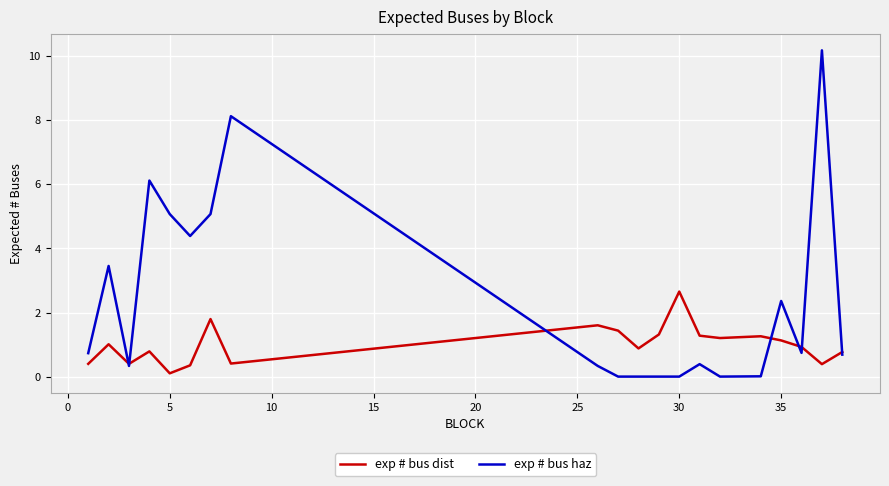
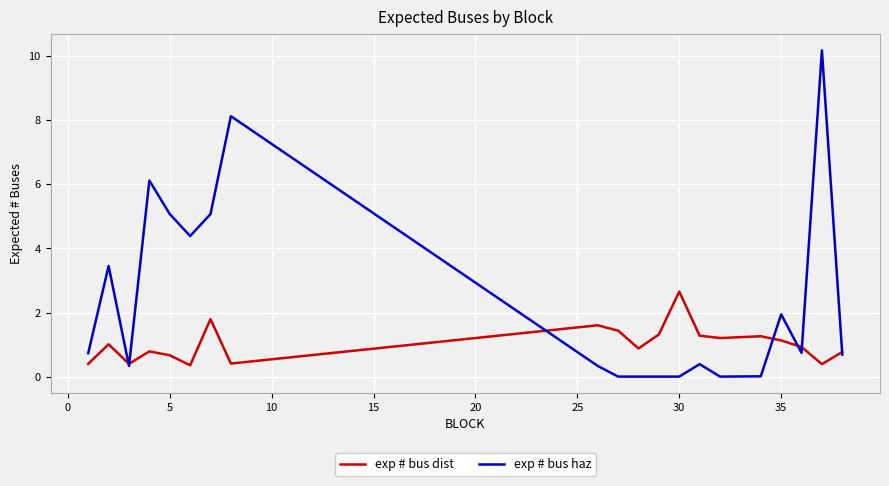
exp # bus dist, 5: 0.1 -> 0.7
exp # bus haz, 35: 2.4 -> 1.9
